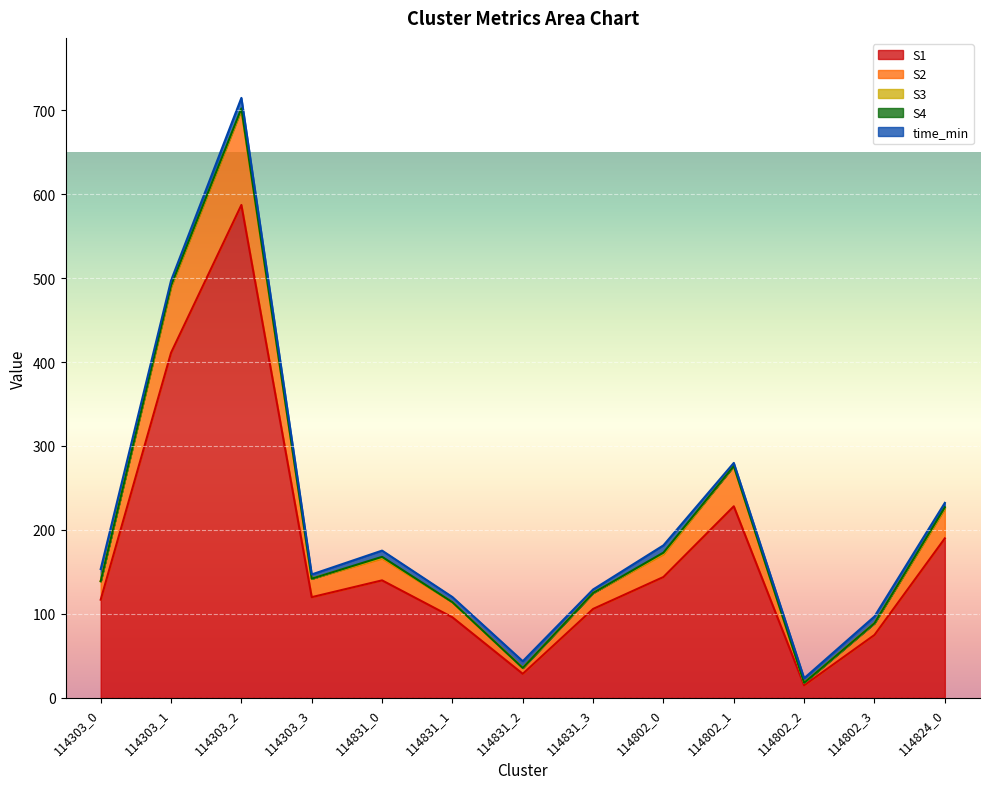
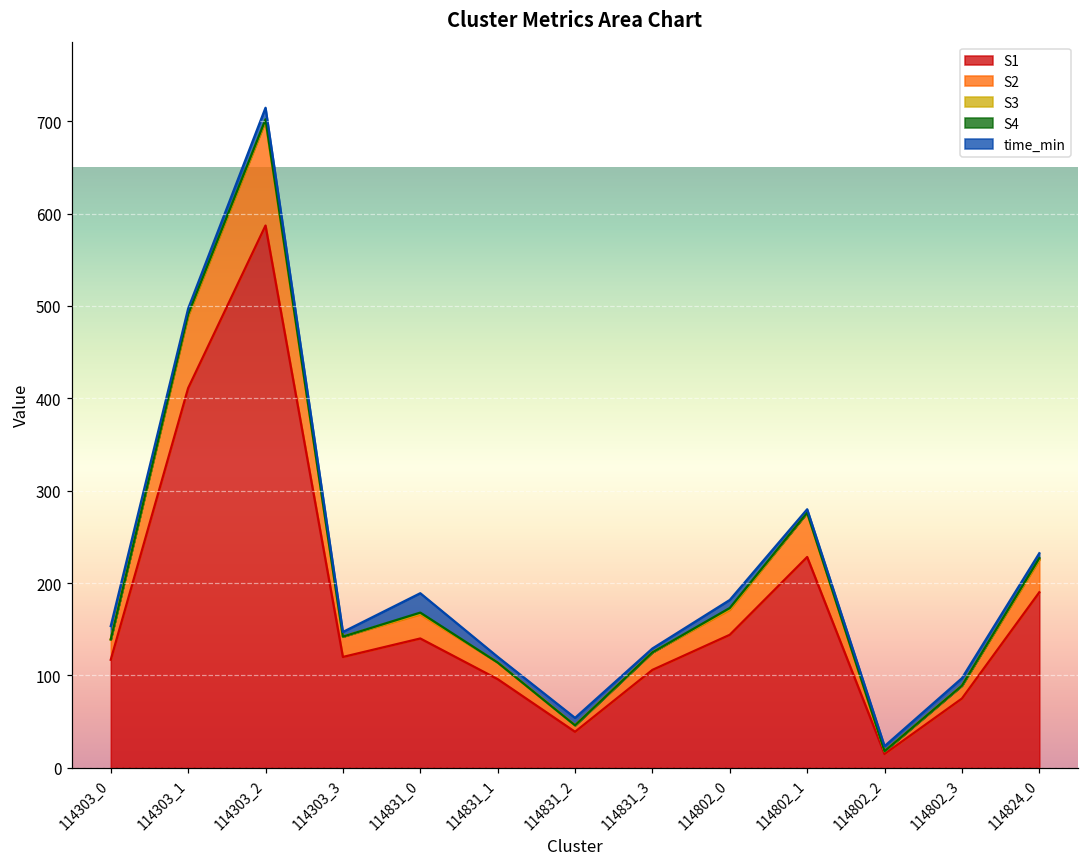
time_min, 114831_0: 10 -> 20
S1, 114831_2: 30 -> 40
